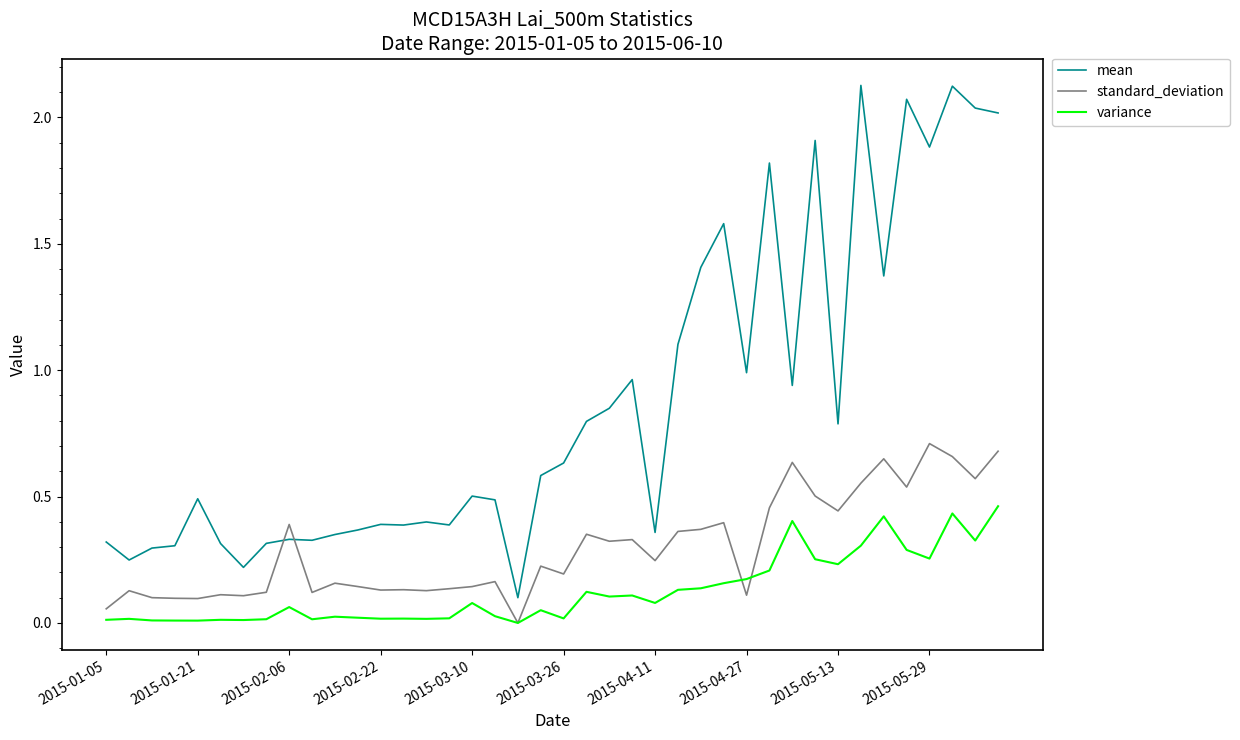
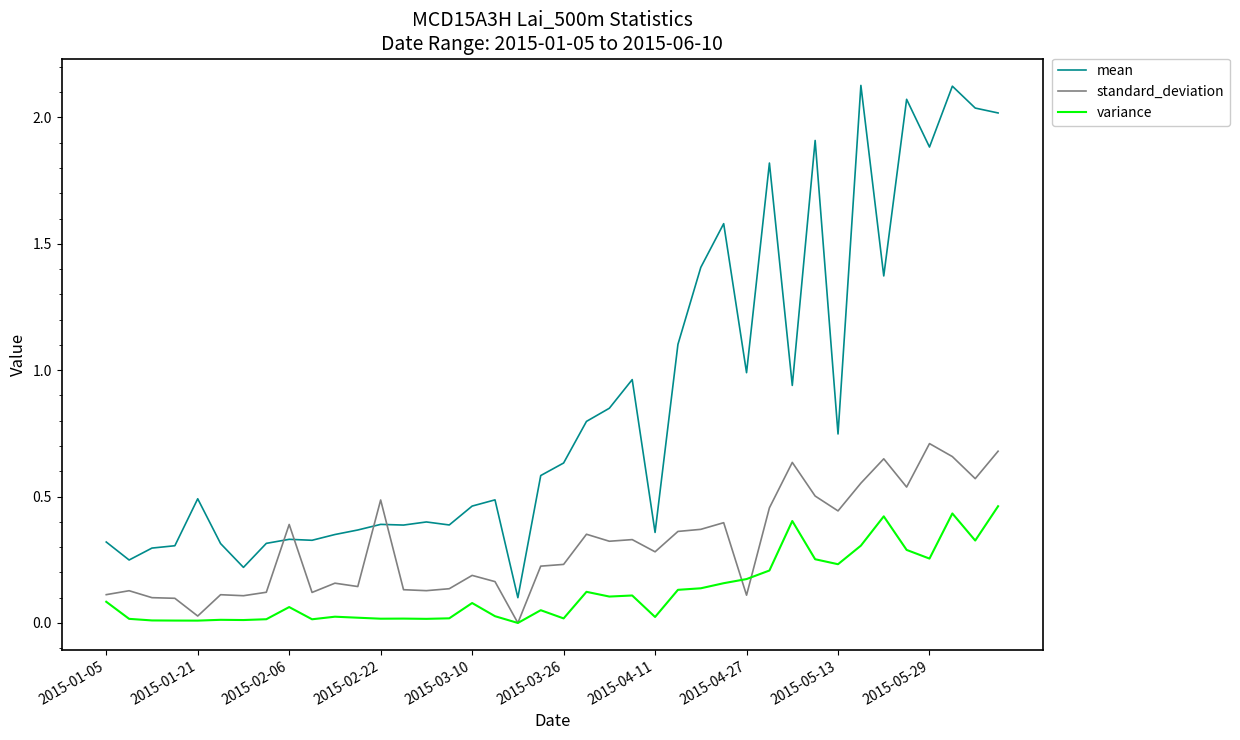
standard_deviation, 2015-01-05: 0.06 -> 0.11
variance, 2015-01-05: 0.01 -> 0.08
standard_deviation, 2015-01-21: 0.10 -> 0.03
standard_deviation, 2015-02-22: 0.13 -> 0.49
mean, 2015-03-10: 0.50 -> 0.46
standard_deviation, 2015-03-10: 0.14 -> 0.19
standard_deviation, 2015-03-26: 0.19 -> 0.23
standard_deviation, 2015-04-11: 0.25 -> 0.28
variance, 2015-04-11: 0.08 -> 0.02
mean, 2015-05-13: 0.79 -> 0.75
